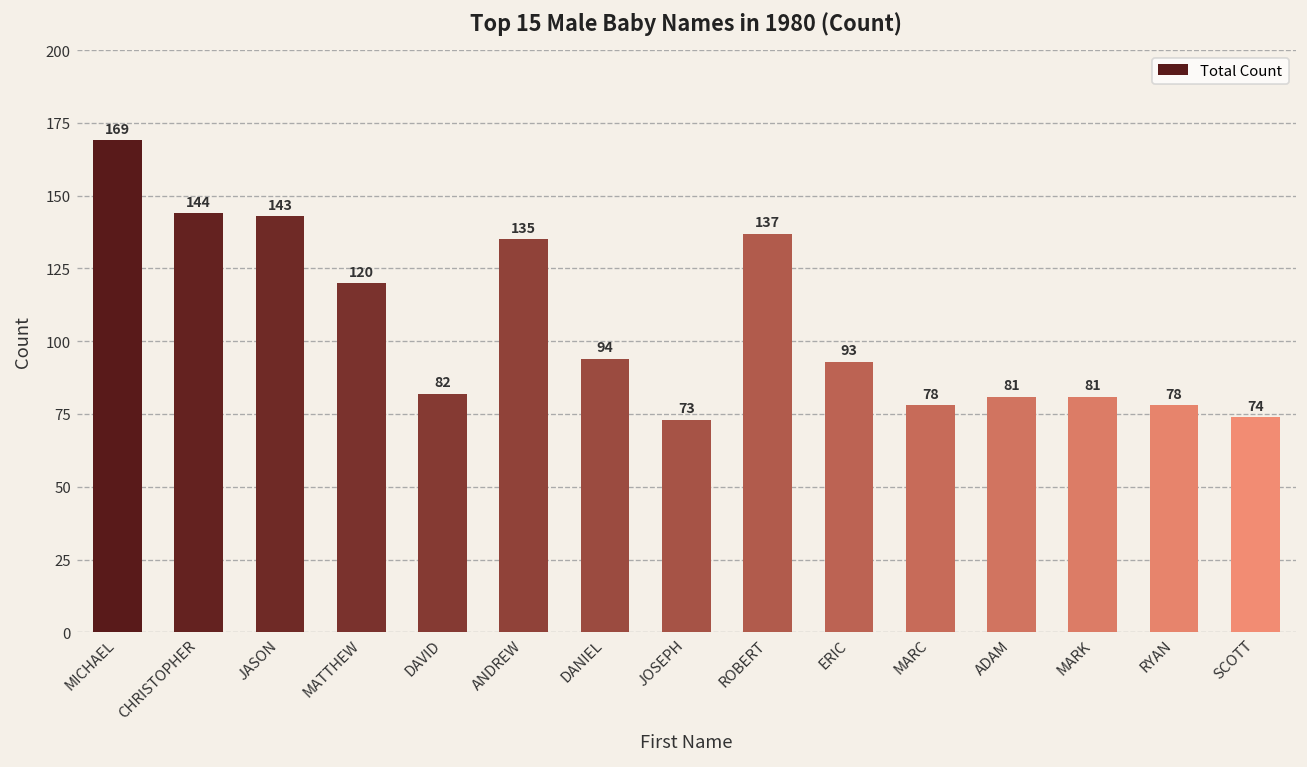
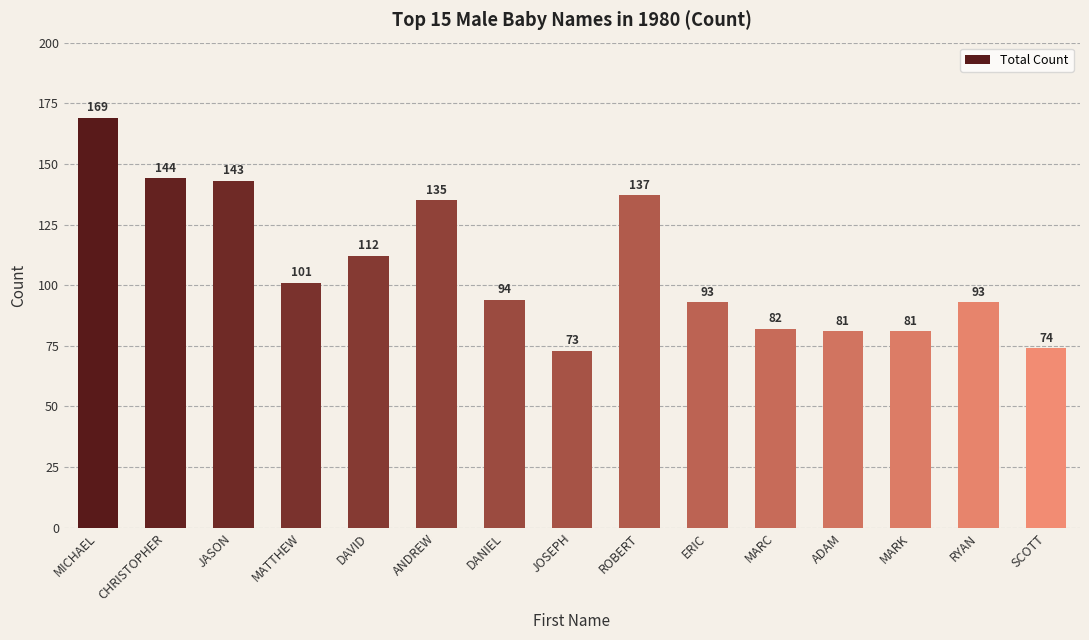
MATTHEW: 120 -> 101
DAVID: 82 -> 112
MARC: 78 -> 82
RYAN: 78 -> 93
